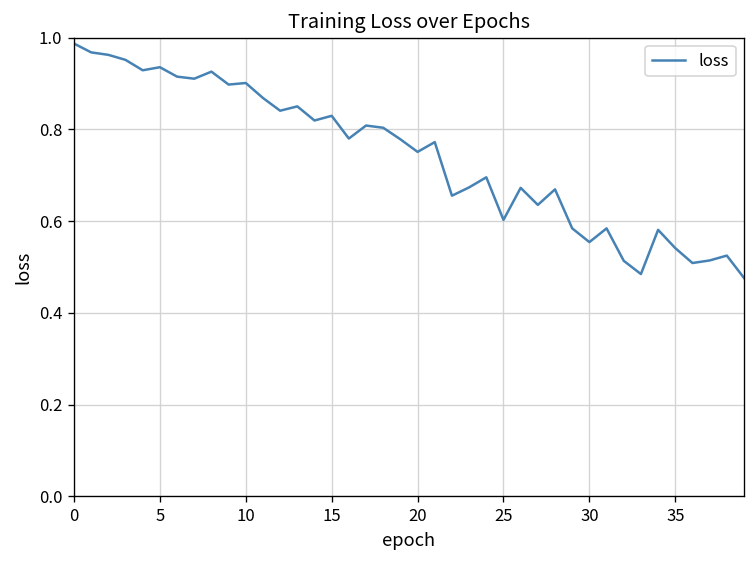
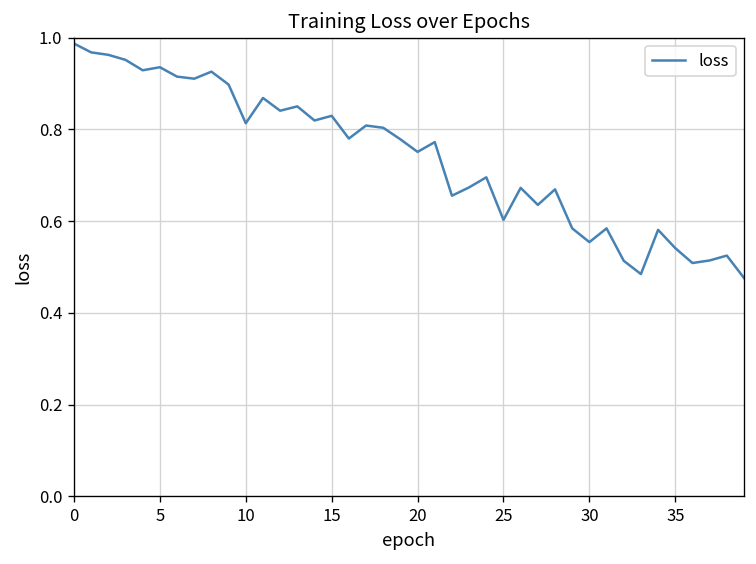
10: 0.90 -> 0.81
